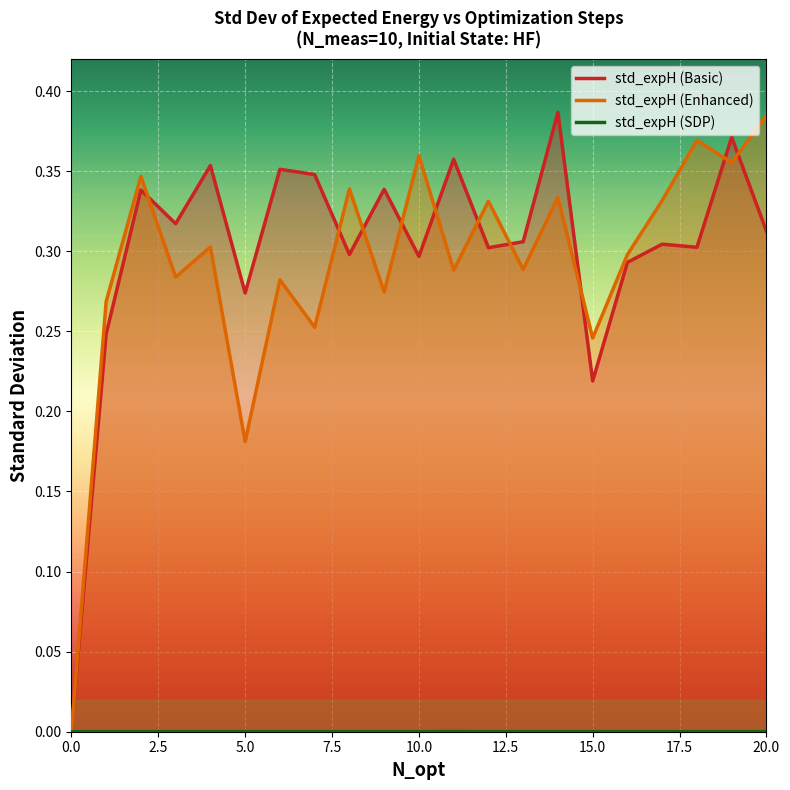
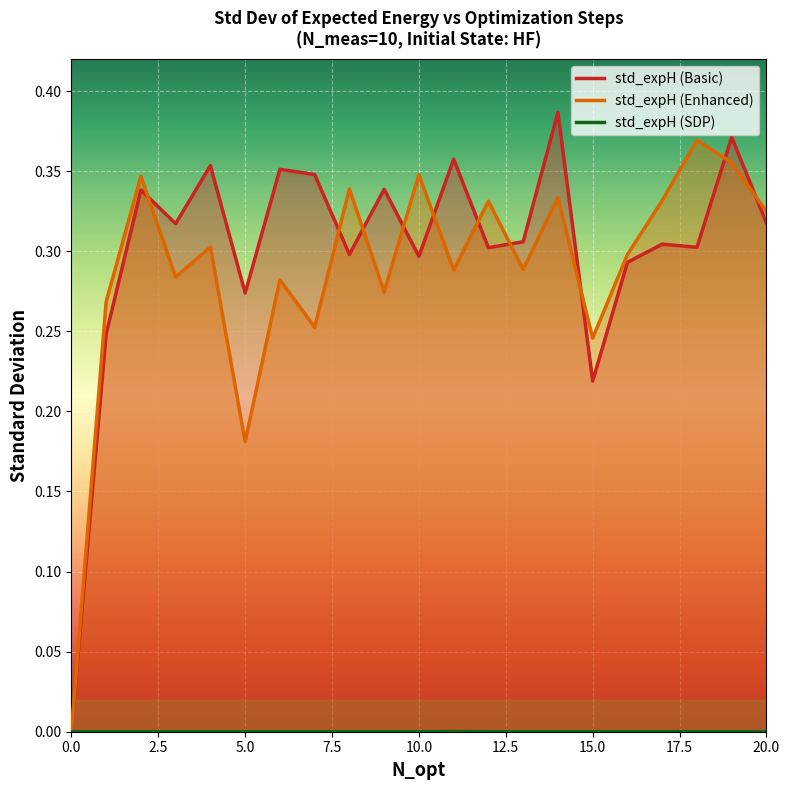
std_expH (Enhanced), 10.0: 0.360 -> 0.348
std_expH (Basic), 20.0: 0.313 -> 0.318
std_expH (Enhanced), 20.0: 0.385 -> 0.325
